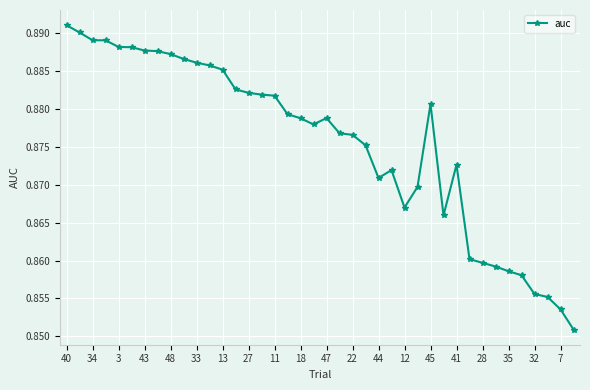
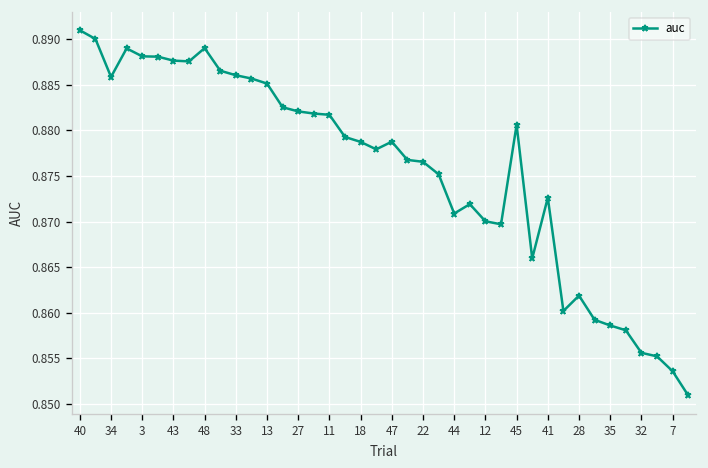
34: 0.889 -> 0.886
48: 0.887 -> 0.889
12: 0.867 -> 0.870
28: 0.860 -> 0.862
